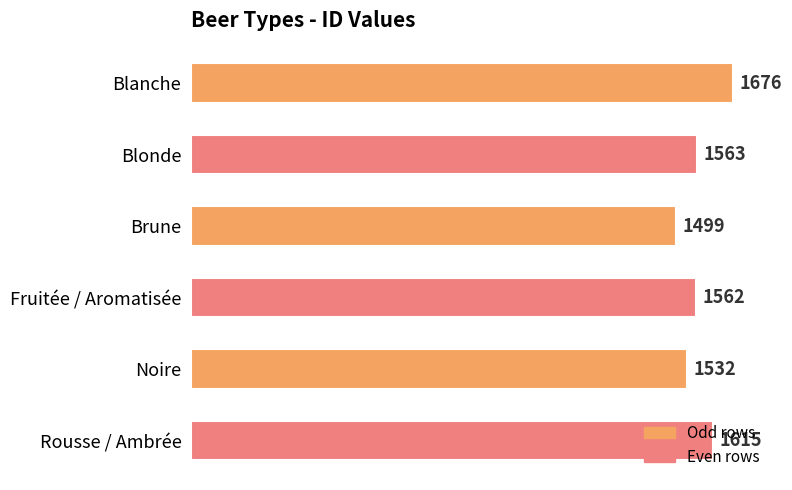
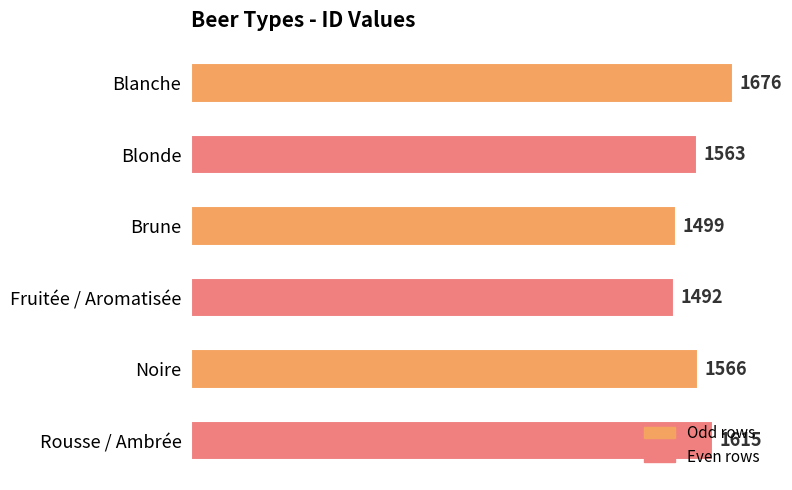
Fruitée / Aromatisée: 1562 -> 1492
Noire: 1532 -> 1566
